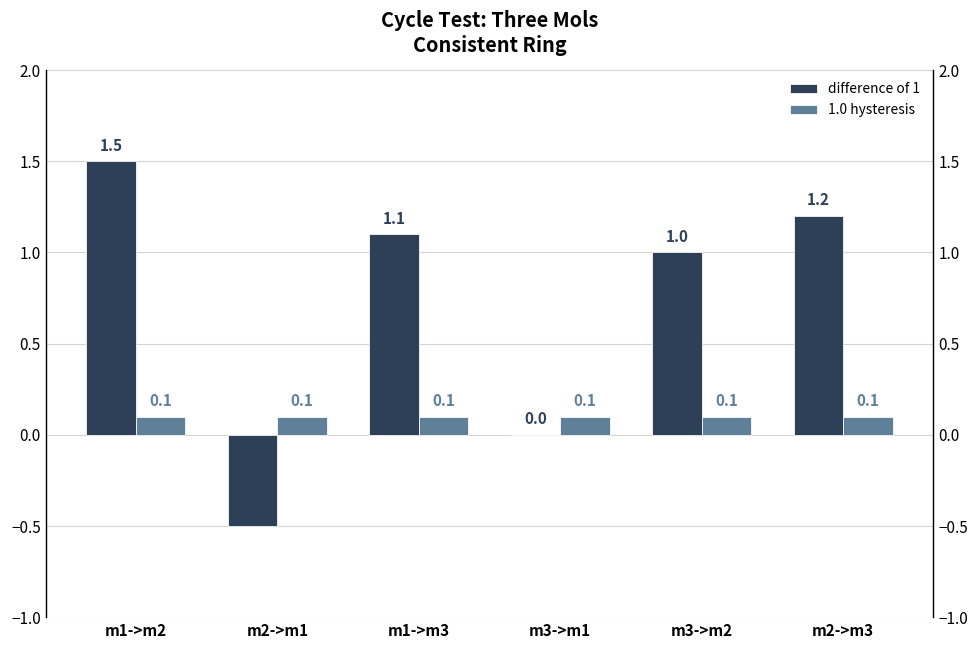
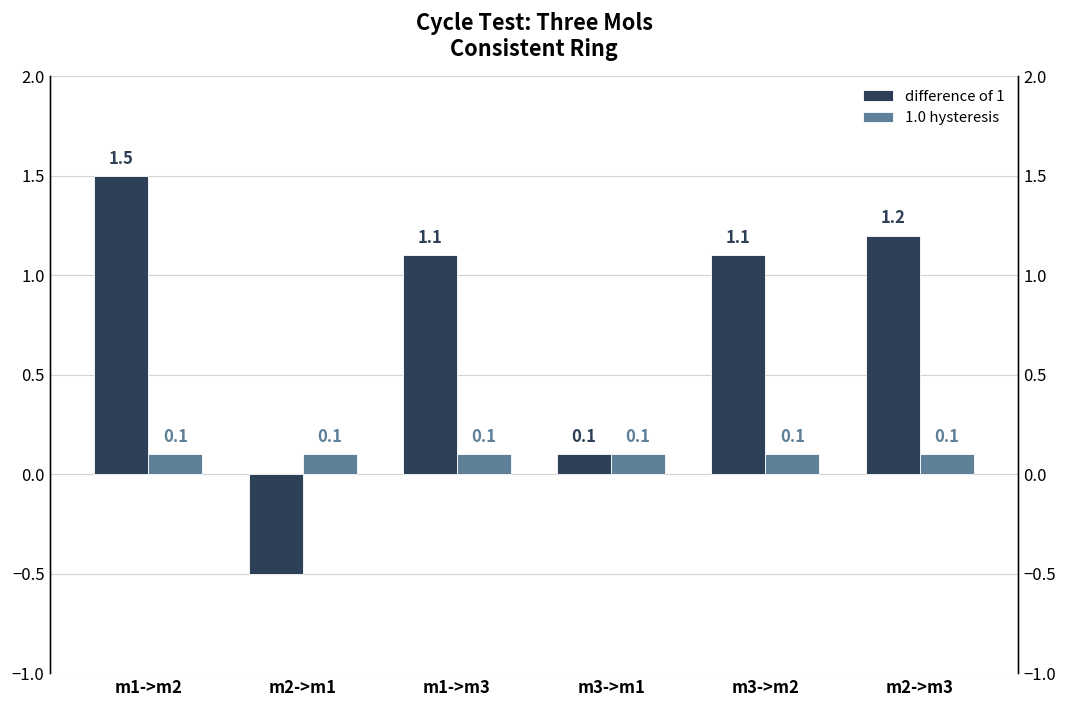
difference of 1, m3->m1: 0.0 -> 0.1
difference of 1, m3->m2: 1.0 -> 1.1
